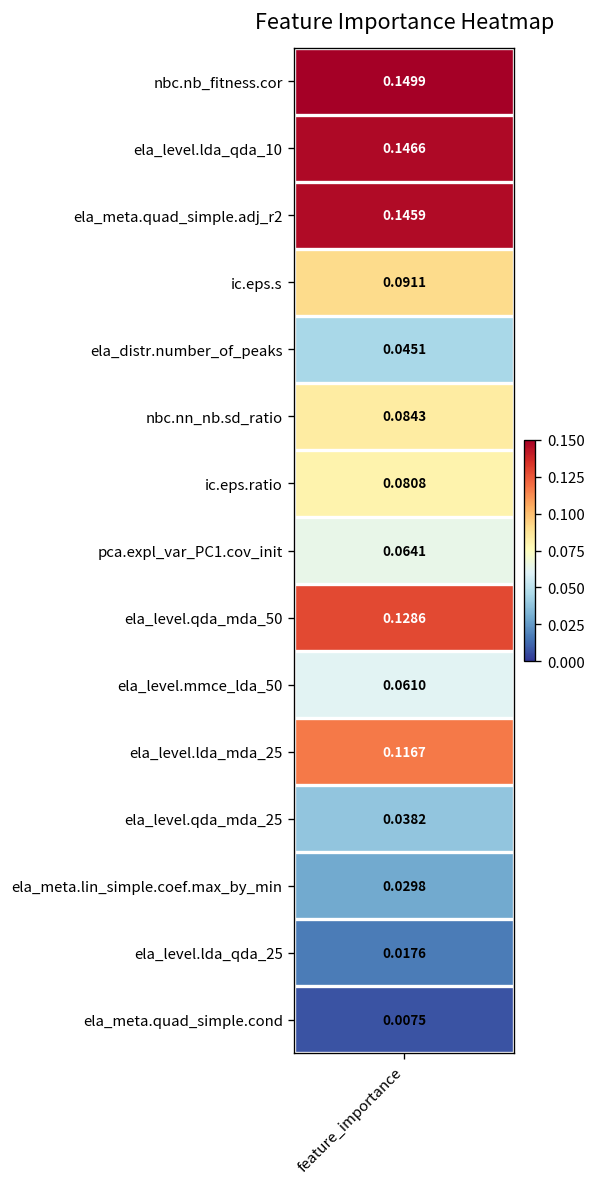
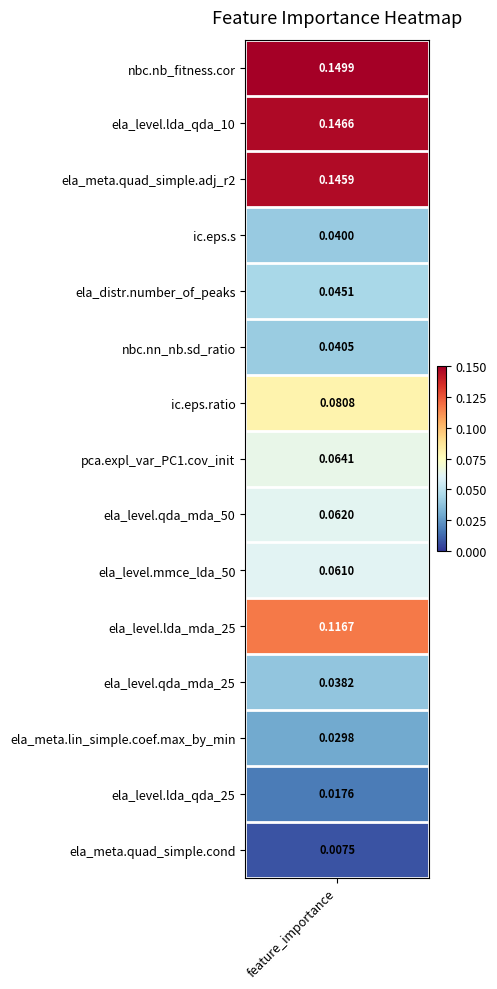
ic.eps.s, feature_importance: 0.0911 -> 0.0400
nbc.nn_nb.sd_ratio, feature_importance: 0.0843 -> 0.0405
ela_level.qda_mda_50, feature_importance: 0.1286 -> 0.0620
